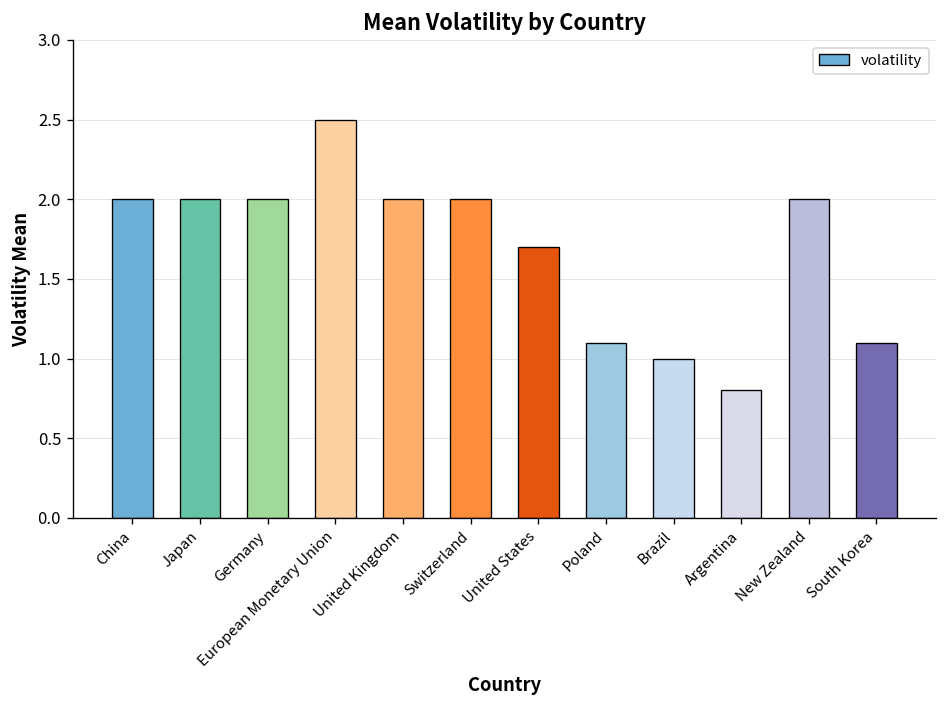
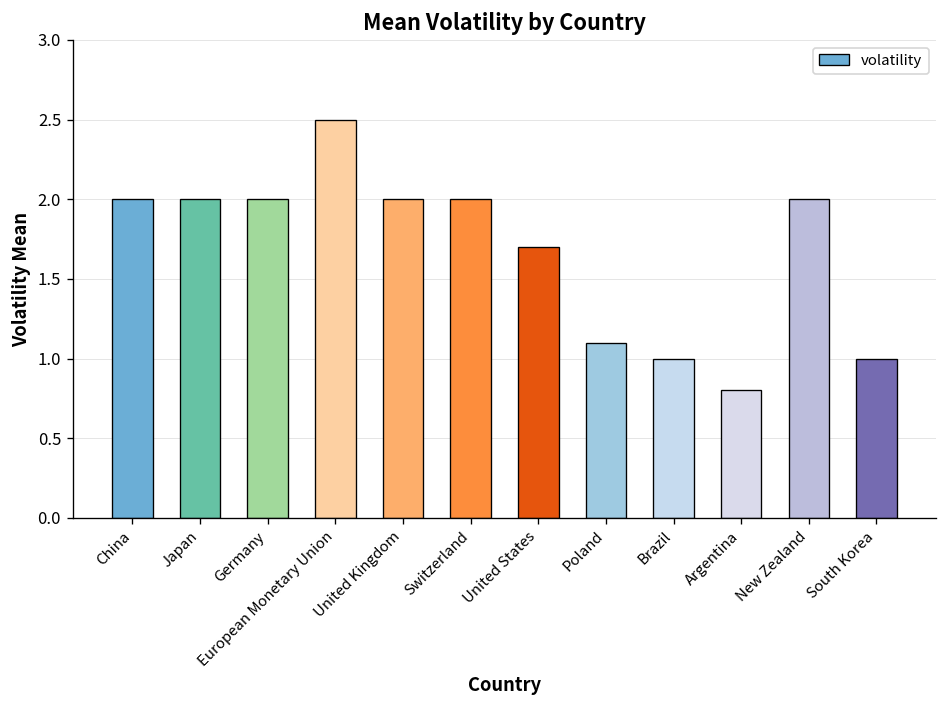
South Korea: 1.1 -> 1.0
